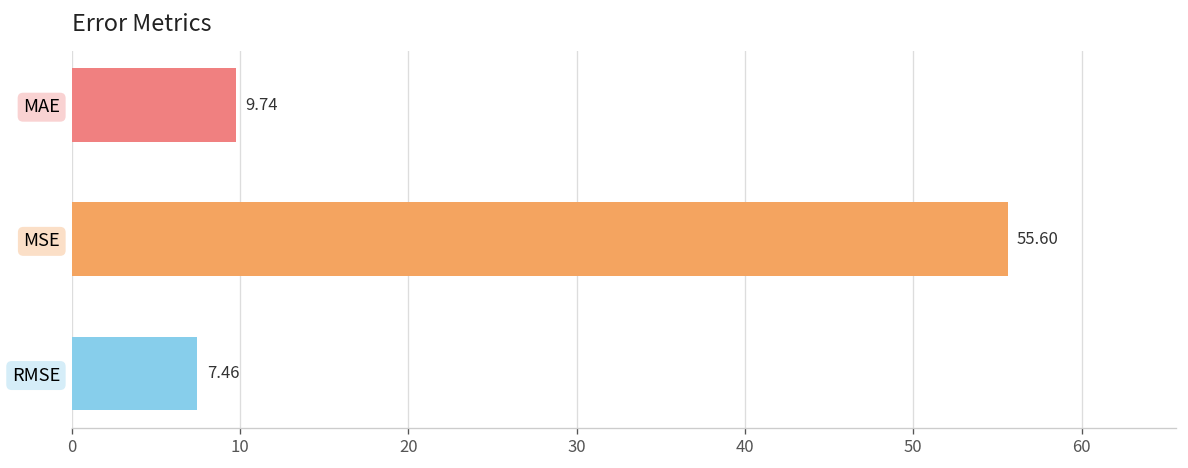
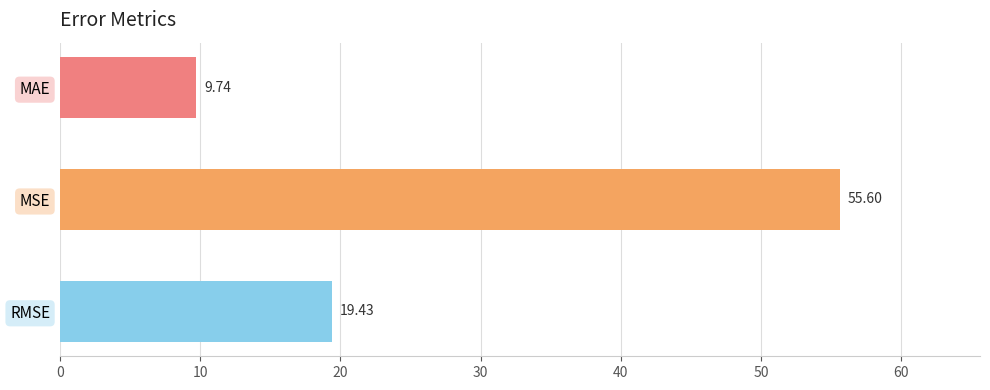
RMSE: 7.46 -> 19.43
